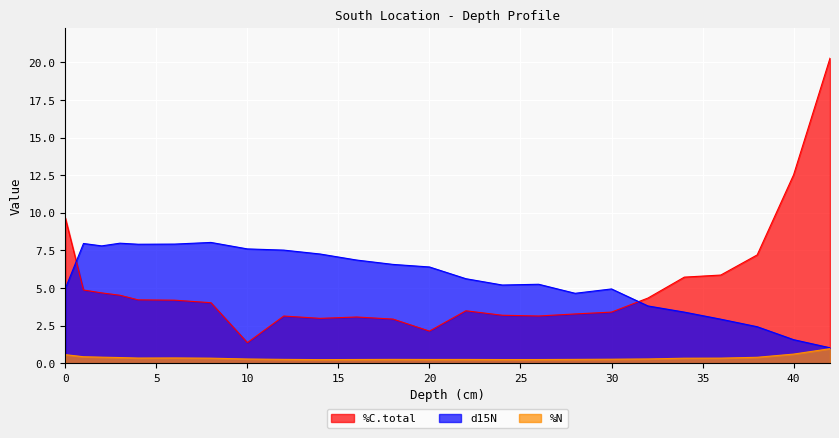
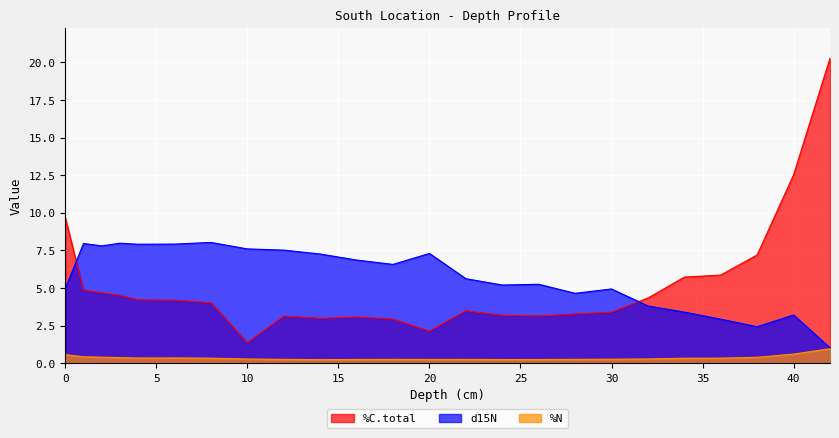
d15N, 20: 6.4 -> 7.3
d15N, 40: 1.6 -> 3.2
